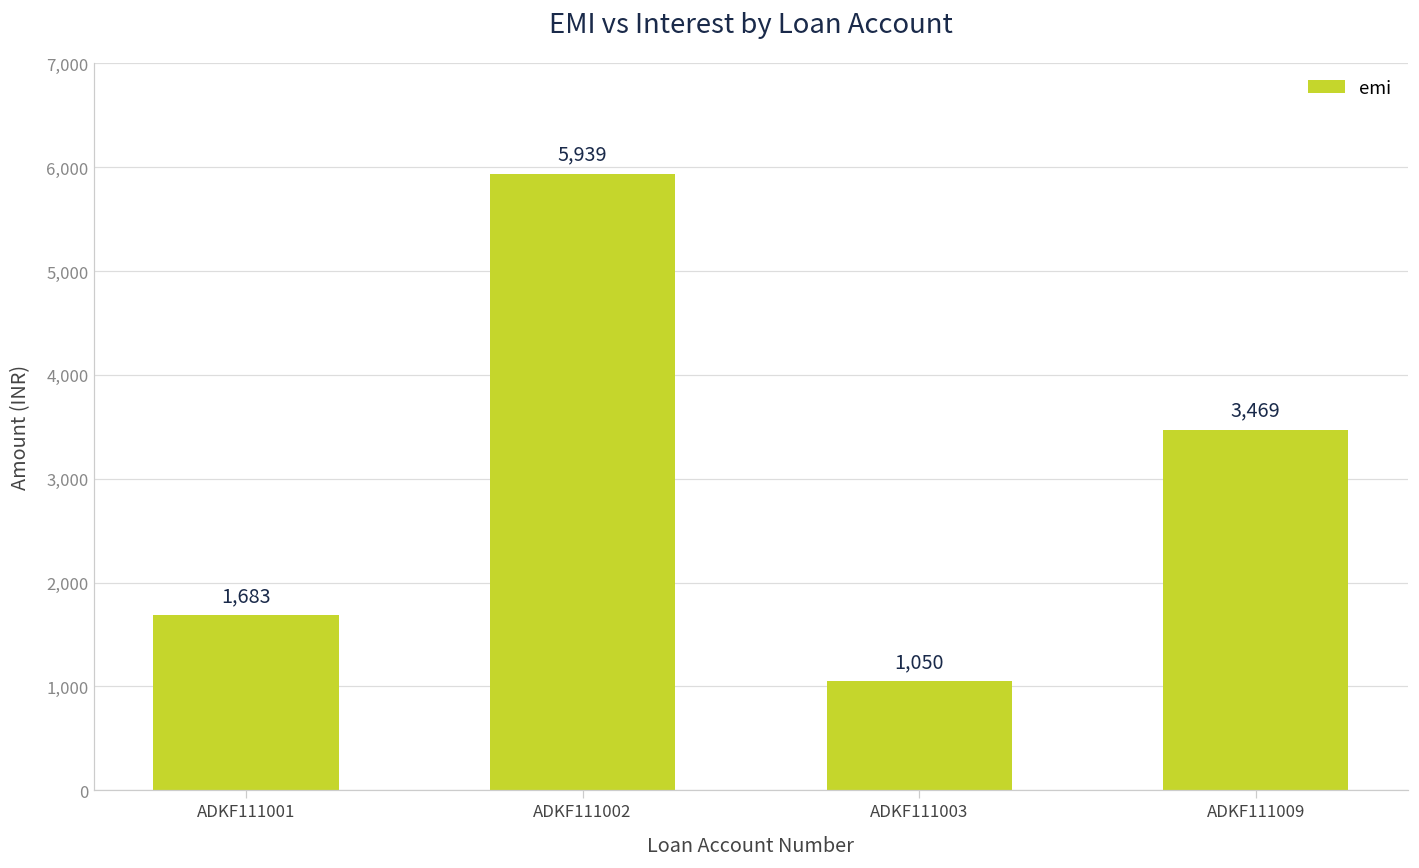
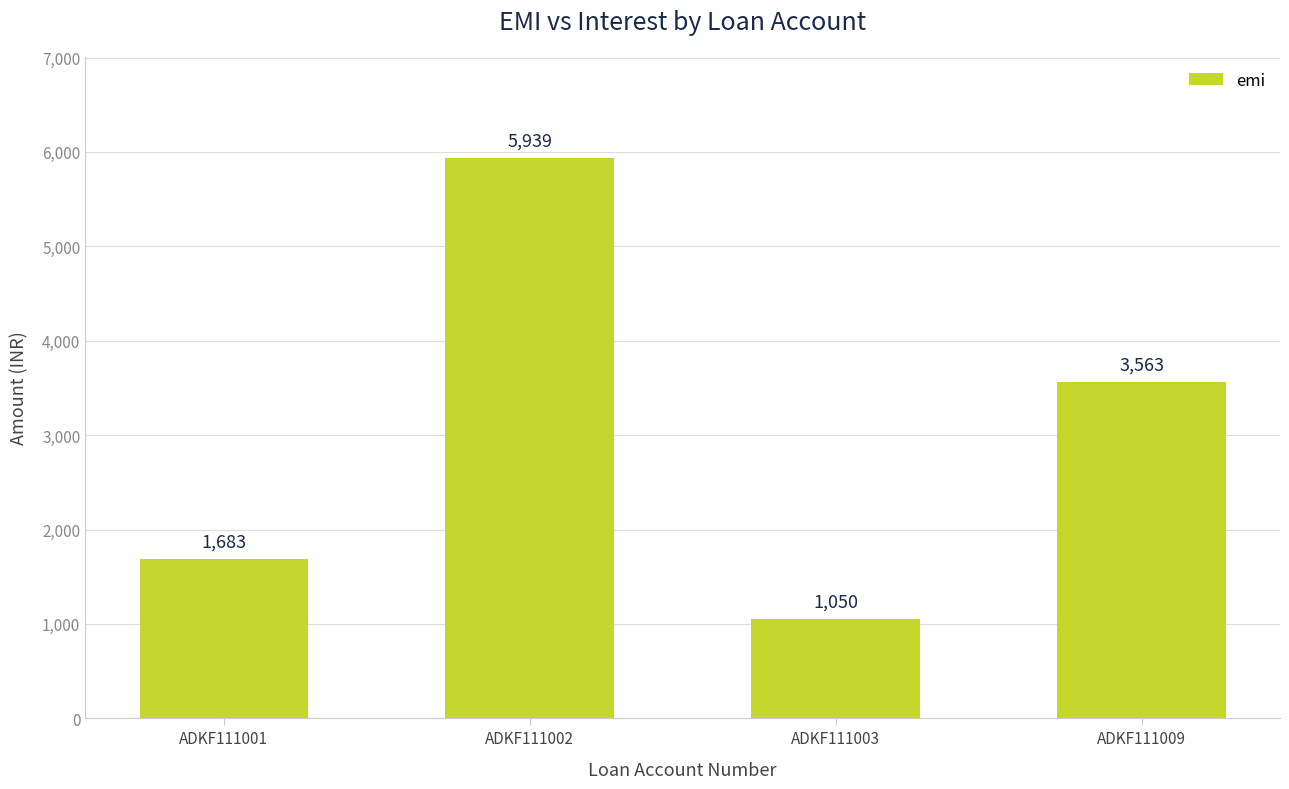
ADKF111009: 3,469 -> 3,563
